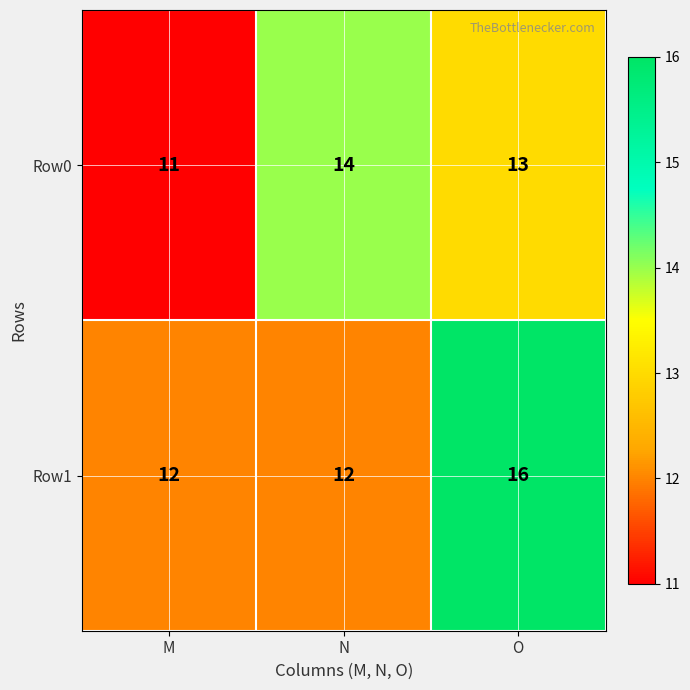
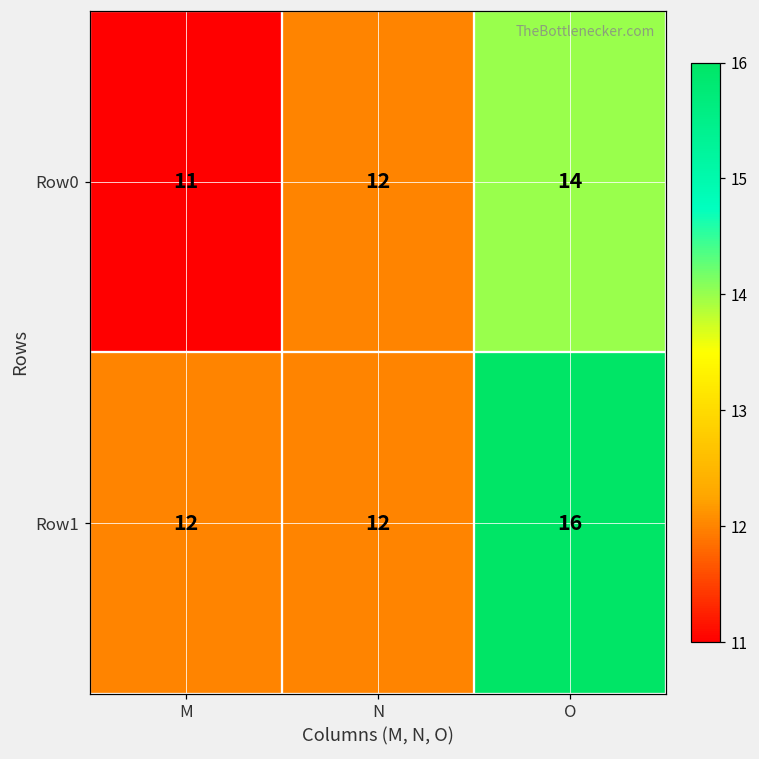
Row0, N: 14 -> 12
Row0, O: 13 -> 14
